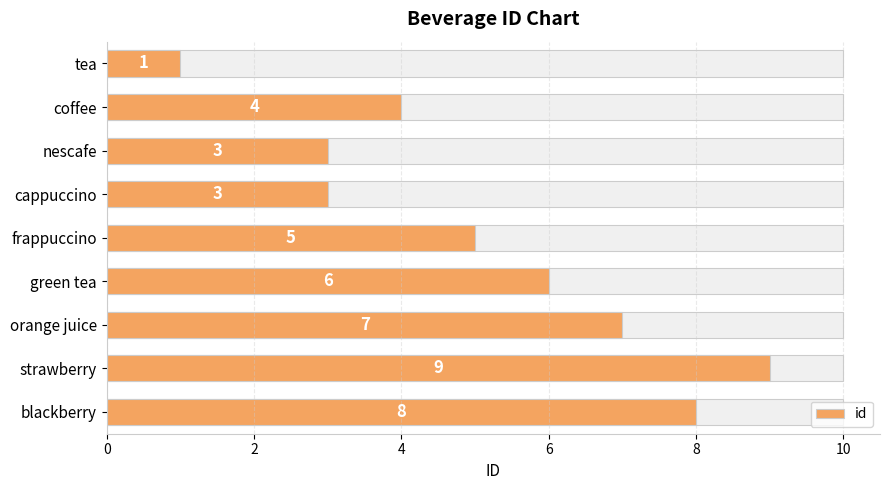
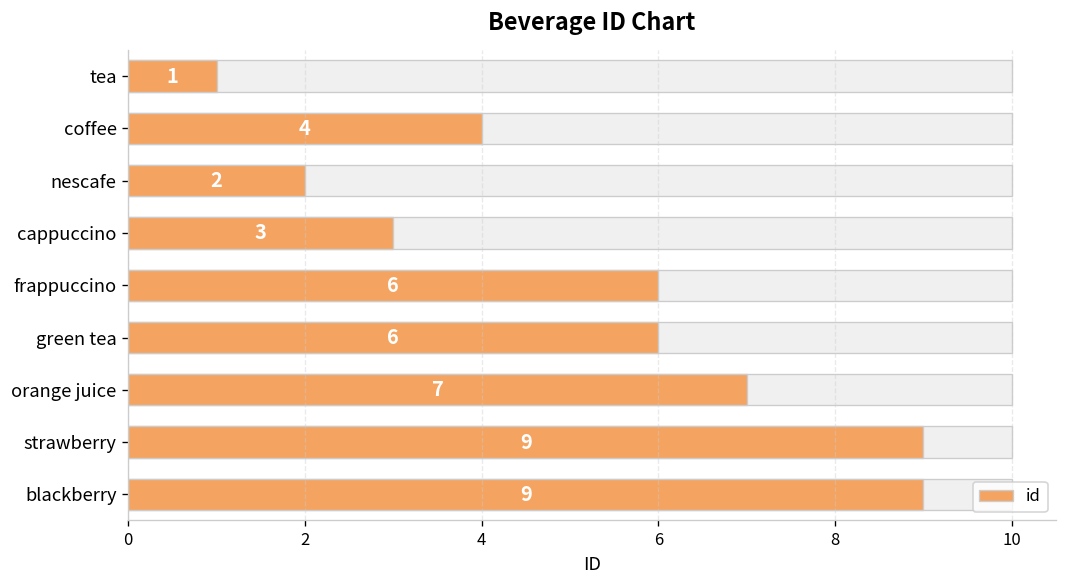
id, nescafe: 3 -> 2
id, frappuccino: 5 -> 6
id, blackberry: 8 -> 9
